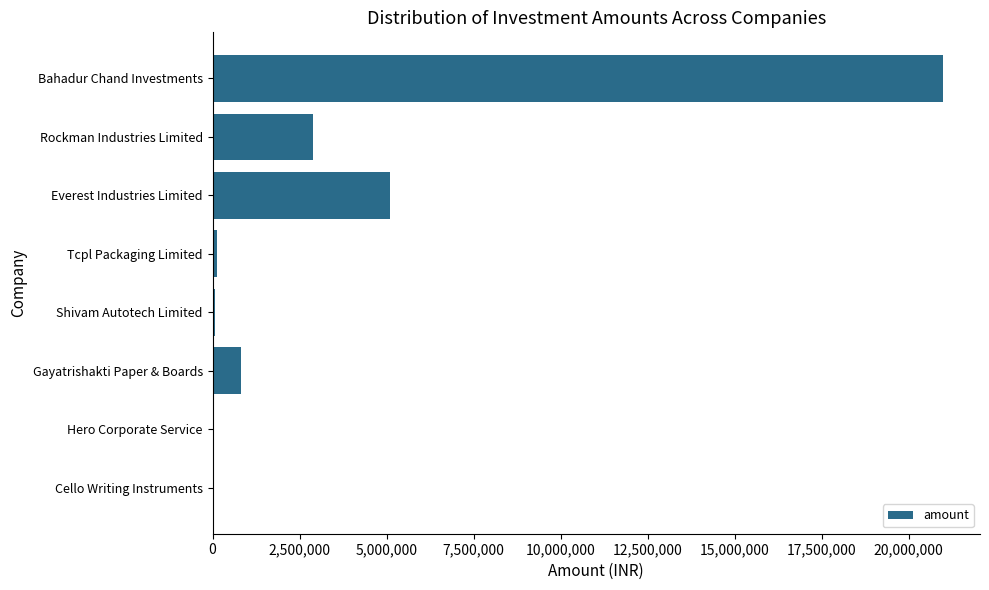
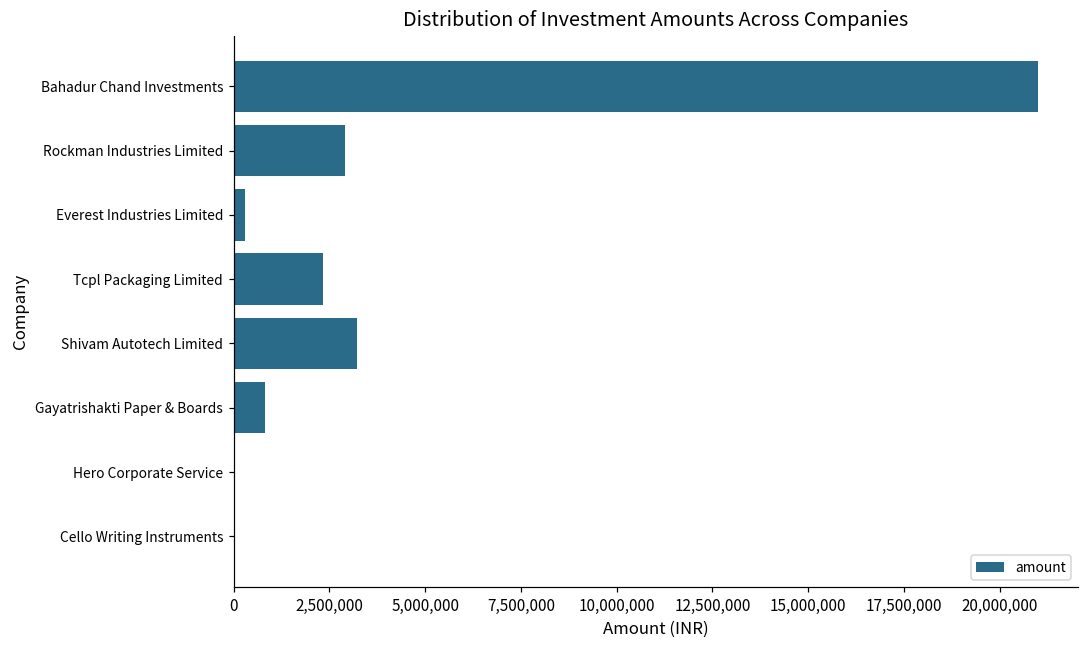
Everest Industries Limited: 5,100,000 -> 300,000
Tcpl Packaging Limited: 100,000 -> 2,300,000
Shivam Autotech Limited: 100,000 -> 3,200,000
